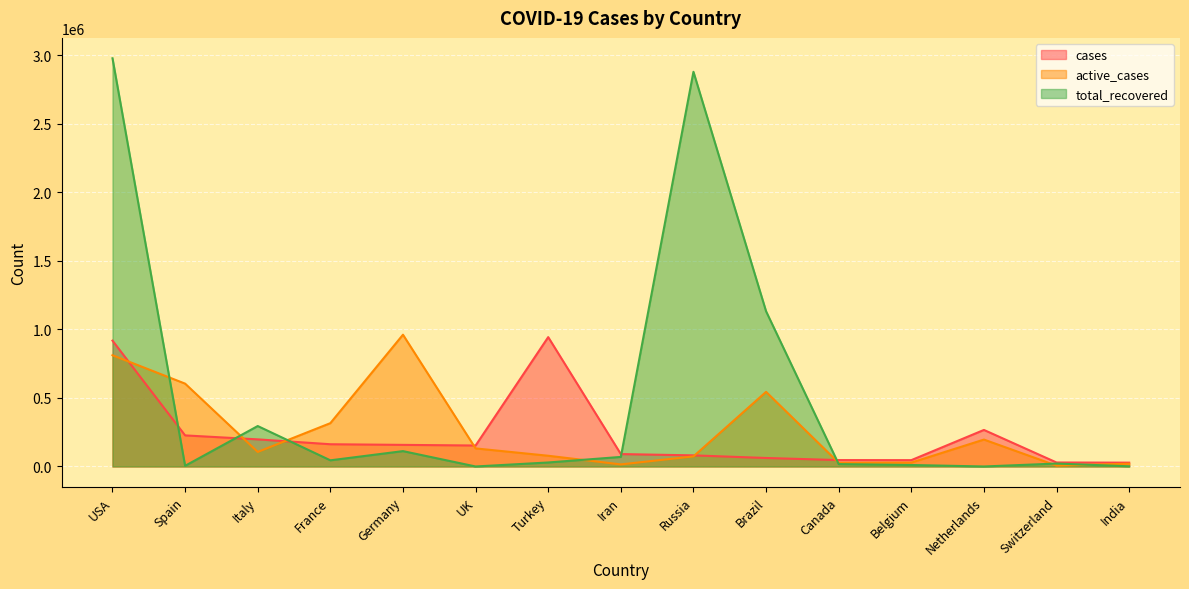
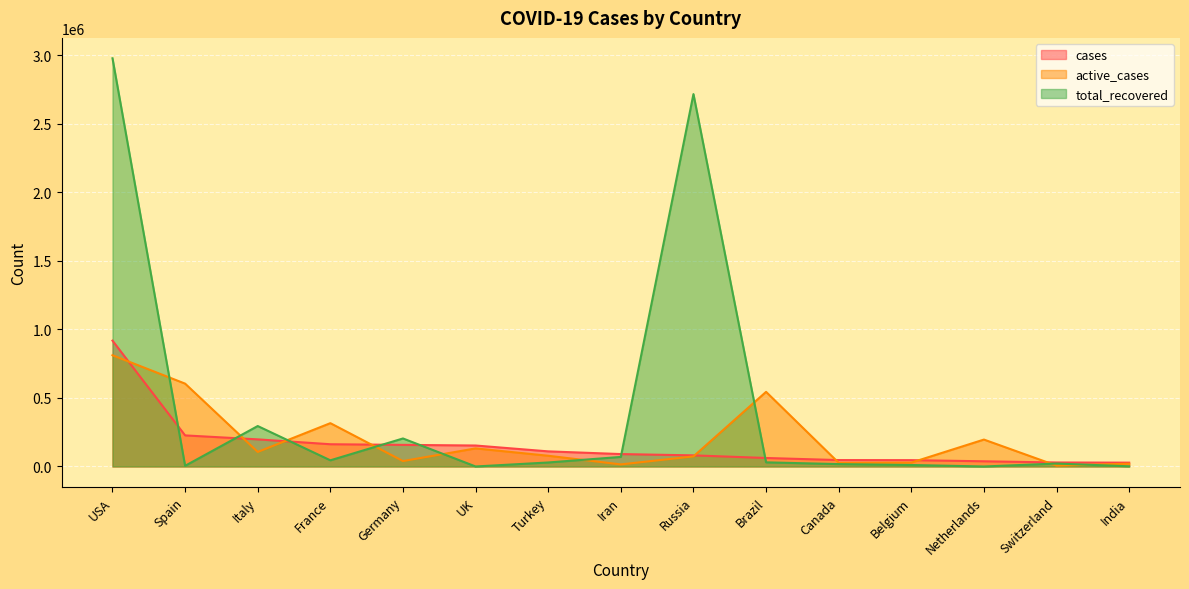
active_cases, Germany: 960000 -> 40000
total_recovered, Germany: 110000 -> 200000
cases, Turkey: 940000 -> 110000
total_recovered, Russia: 2880000 -> 2720000
total_recovered, Brazil: 1130000 -> 30000
cases, Netherlands: 270000 -> 40000
